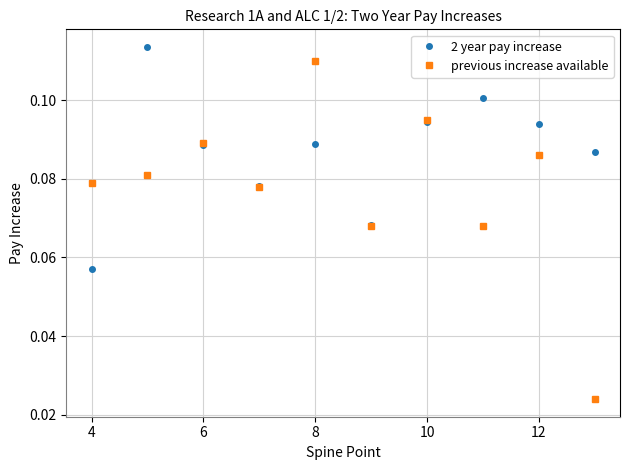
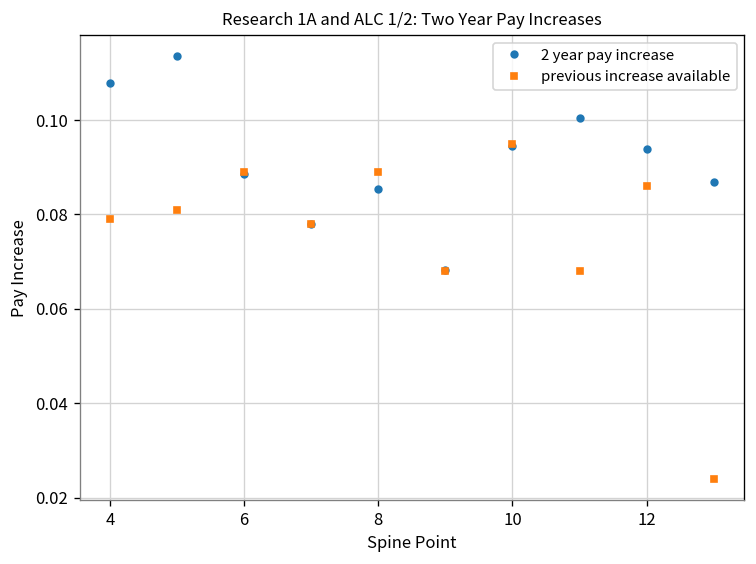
2 year pay increase, 4: 0.057 -> 0.108
2 year pay increase, 8: 0.089 -> 0.085
previous increase available, 8: 0.110 -> 0.089
